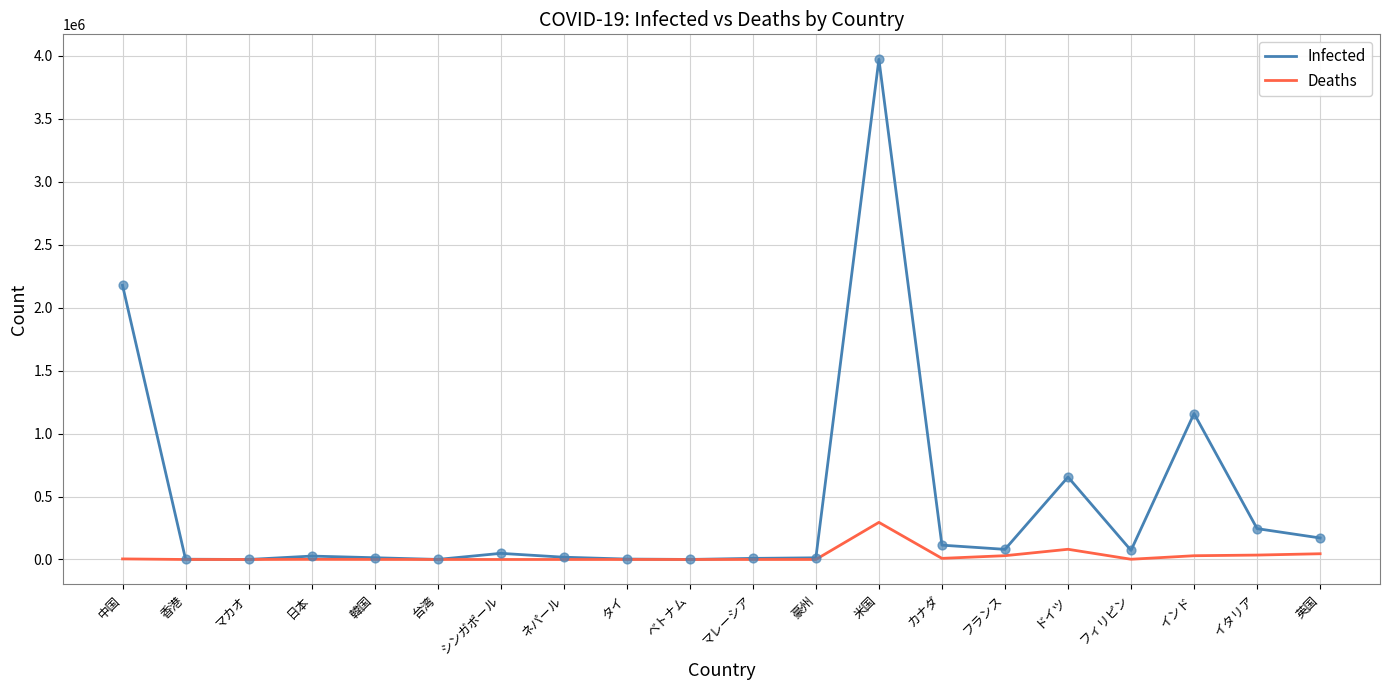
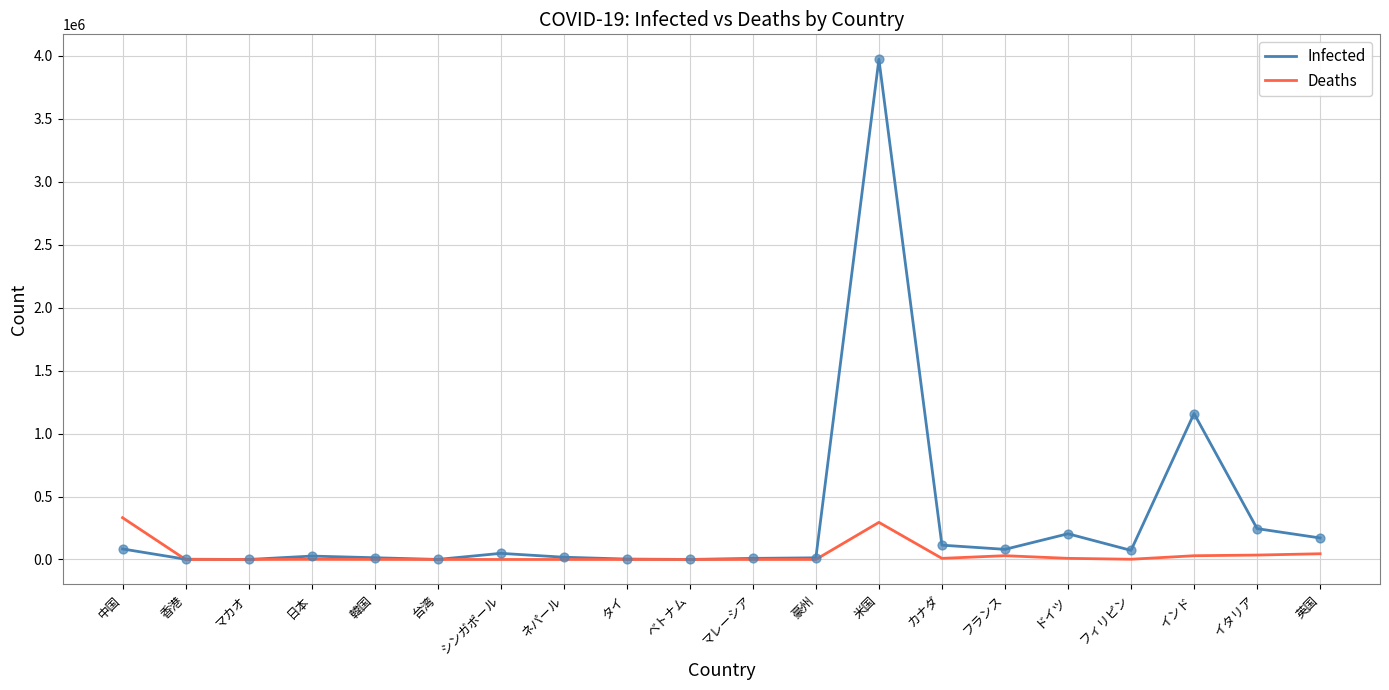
Infected, 中国: 2180000 -> 80000
Deaths, 中国: 0 -> 330000
Infected, ドイツ: 650000 -> 200000
Deaths, ドイツ: 80000 -> 10000
